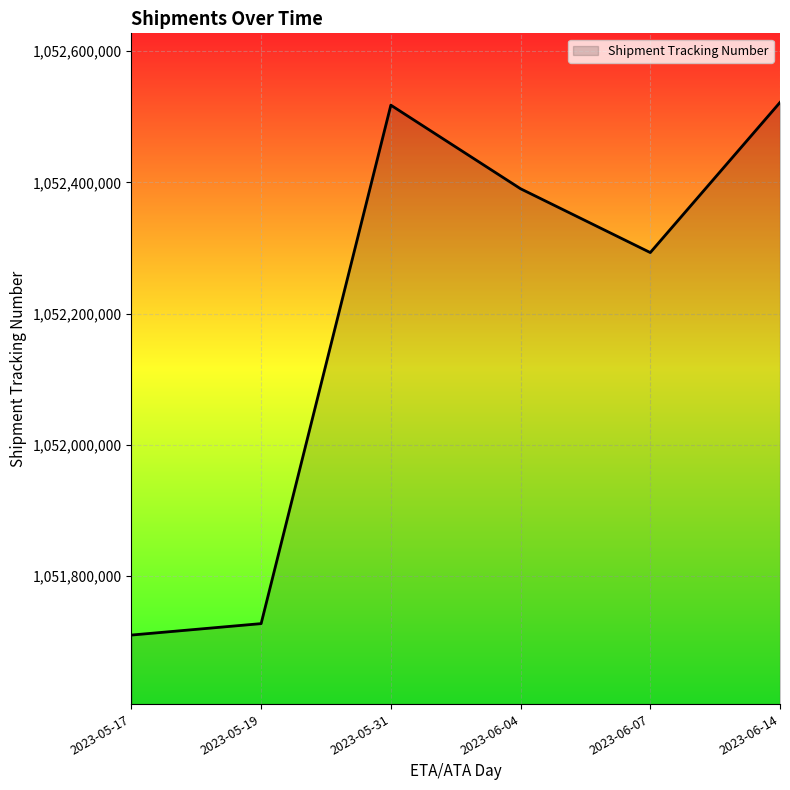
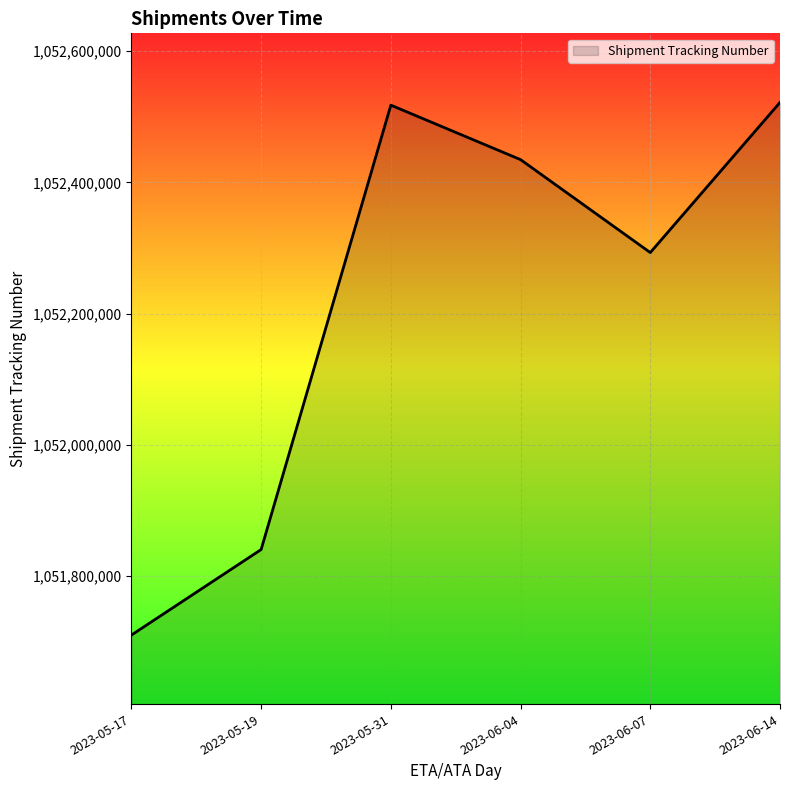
2023-05-19: 1,051,730,000 -> 1,051,840,000
2023-06-04: 1,052,390,000 -> 1,052,430,000
